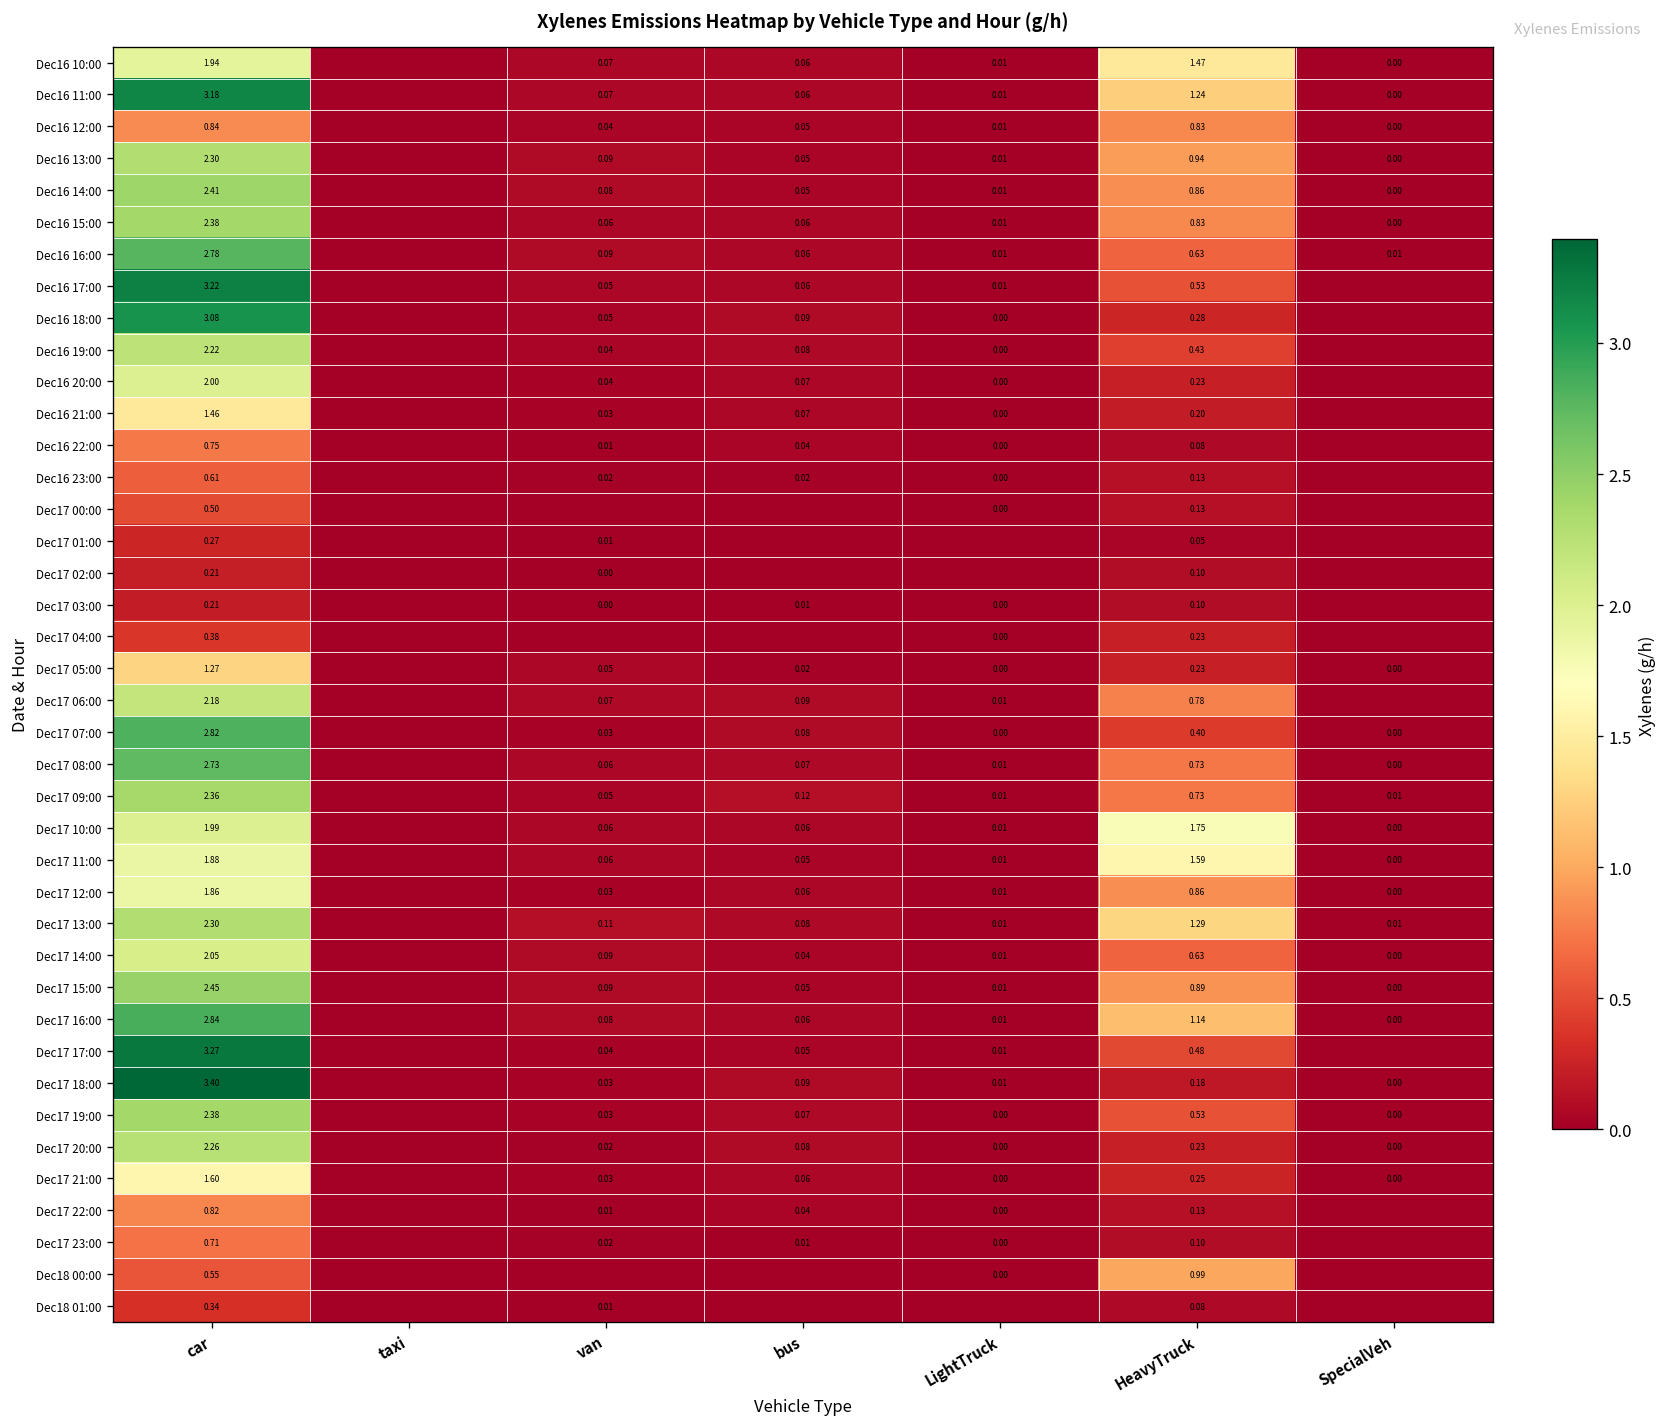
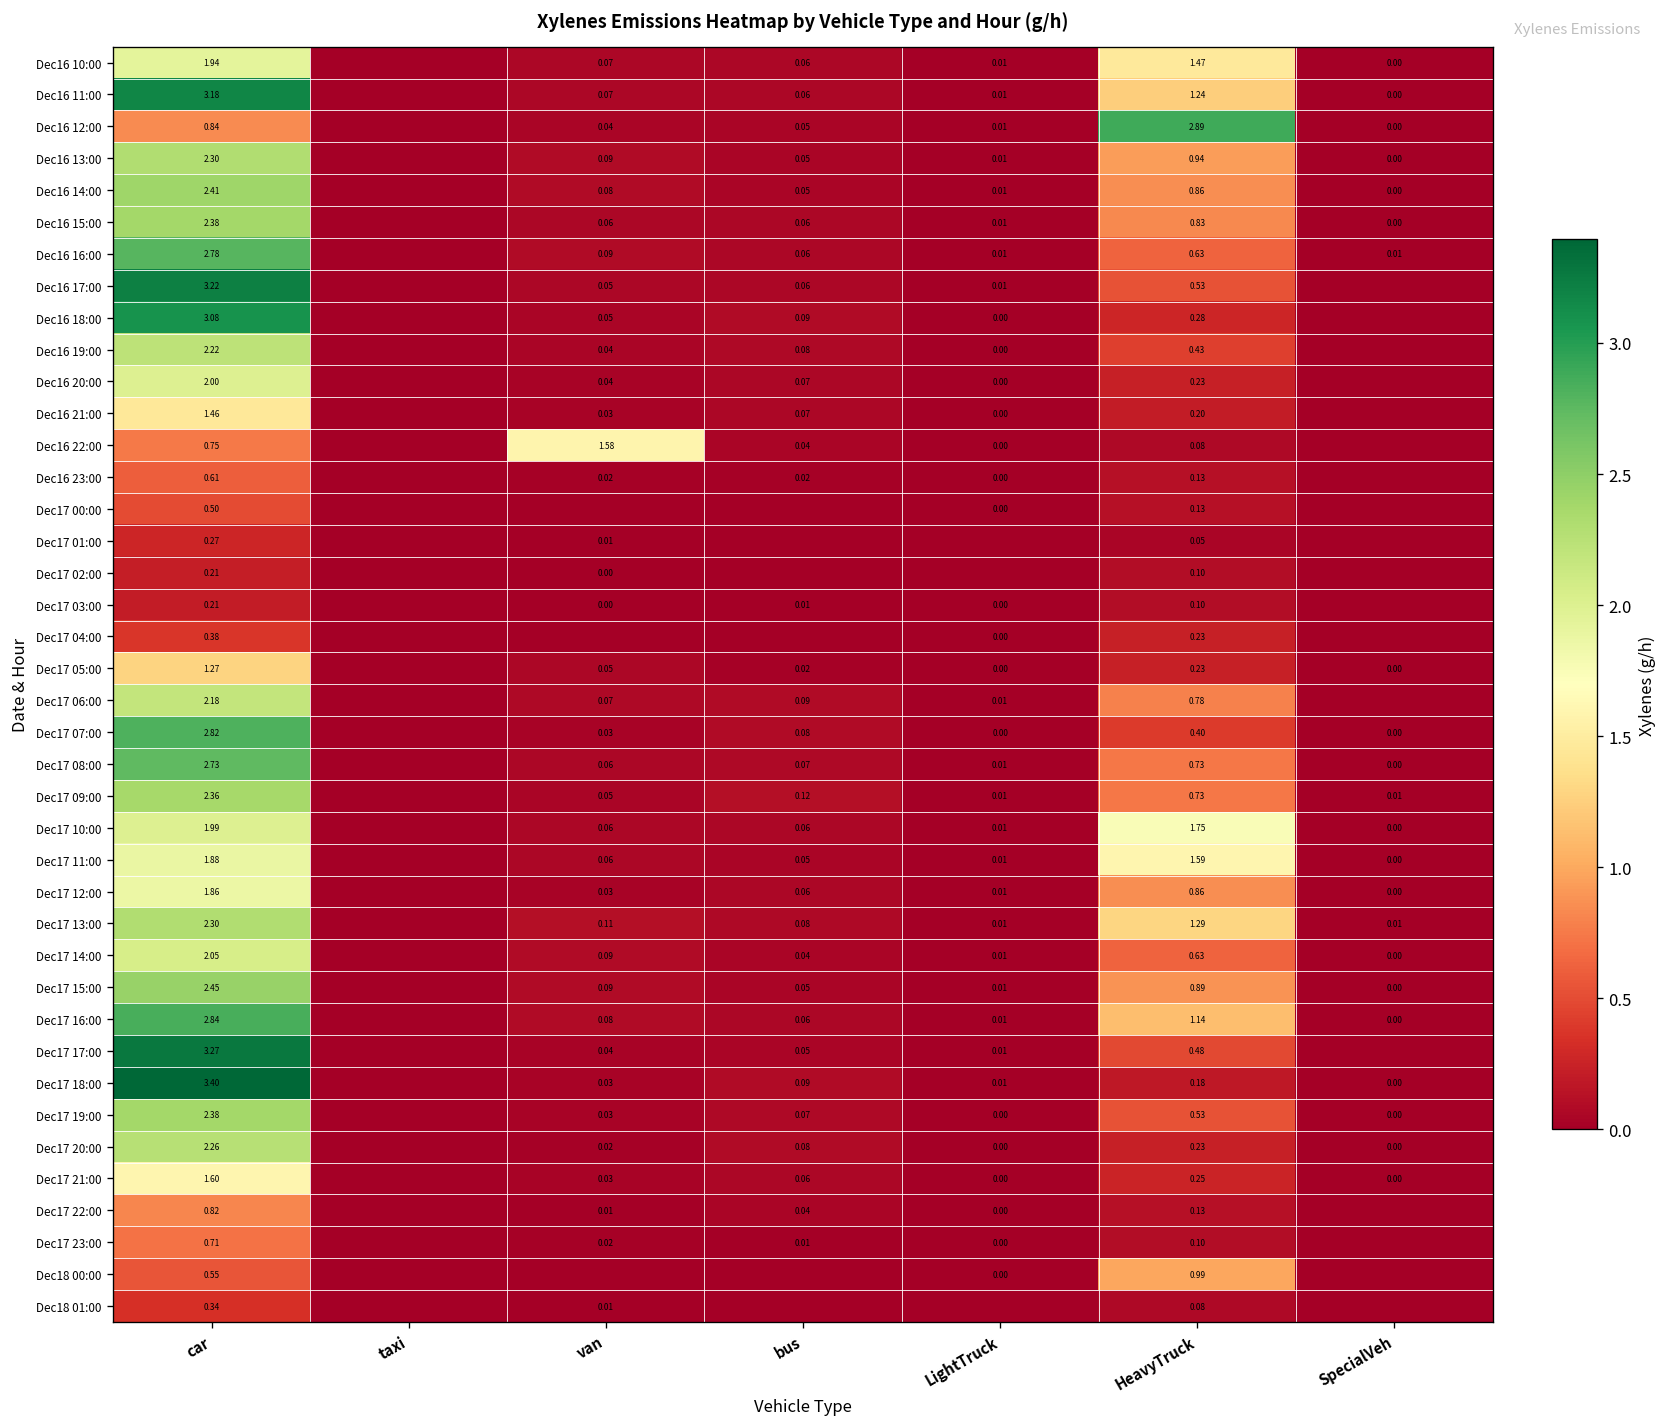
Dec16 12:00, HeavyTruck: 0.83 -> 2.89
Dec16 22:00, van: 0.01 -> 1.58
